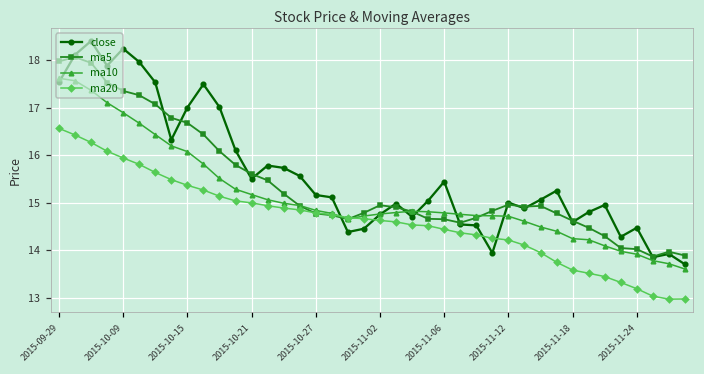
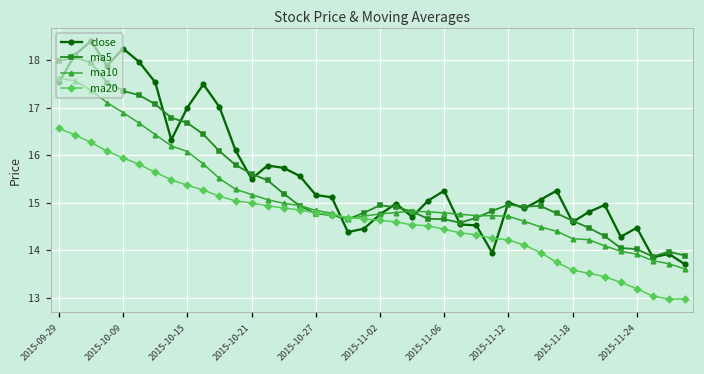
close, 2015-11-06: 15.4 -> 15.3
